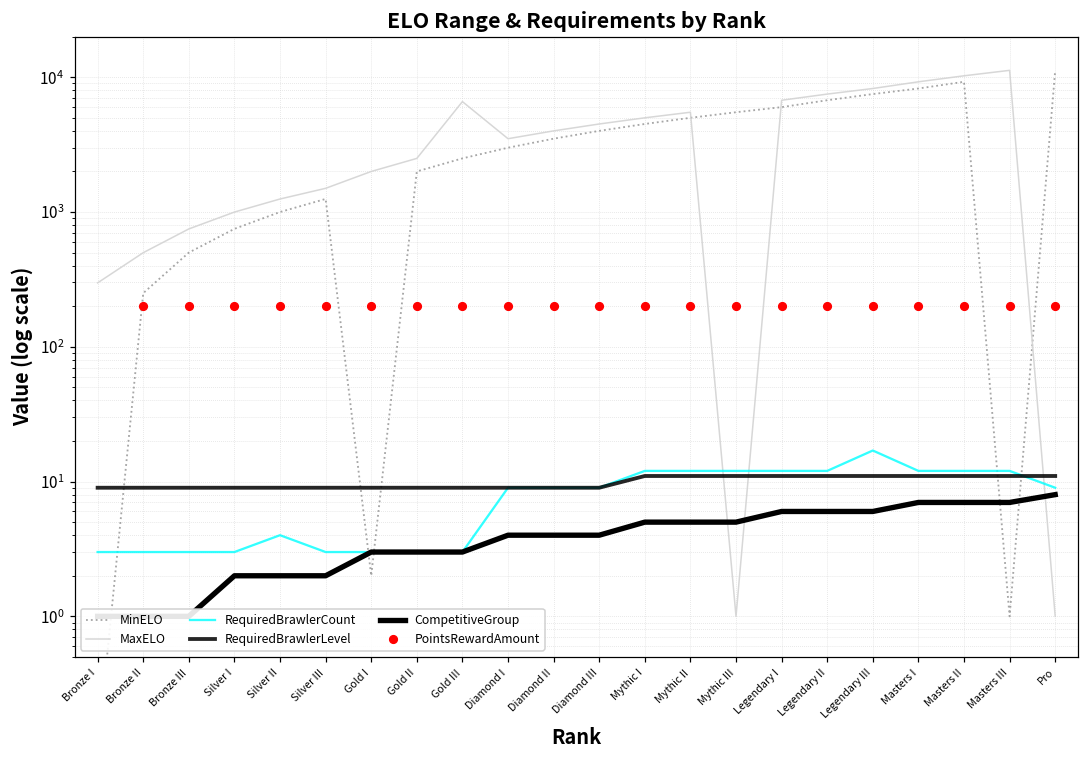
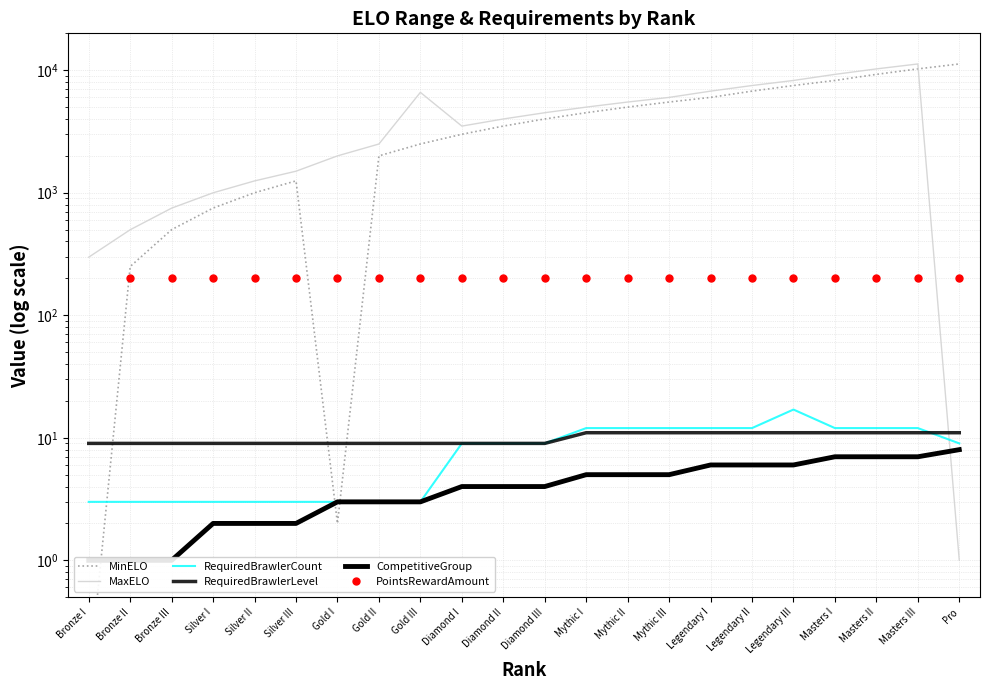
RequiredBrawlerCount, Silver II: 4 -> 3
MaxELO, Mythic III: 1 -> 6000
MinELO, Masters III: 1 -> 10000
